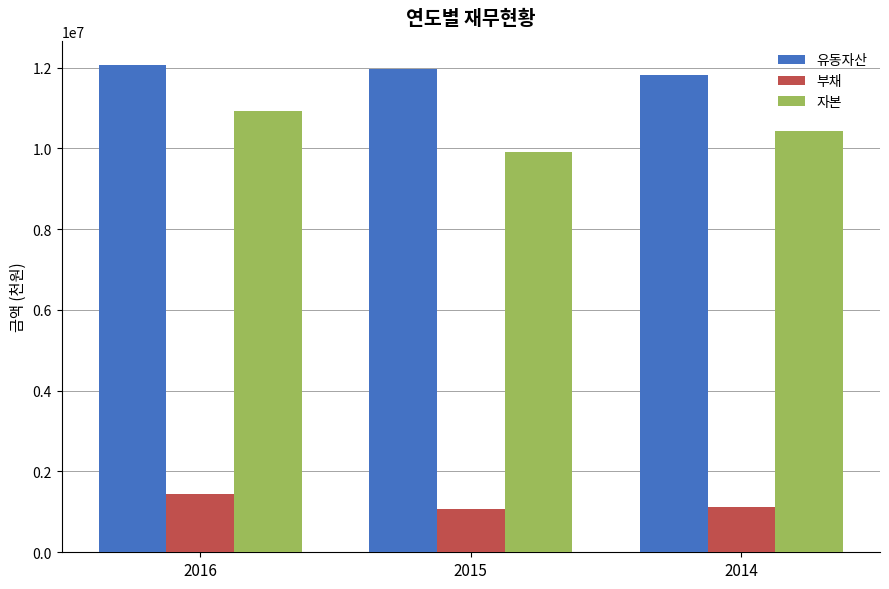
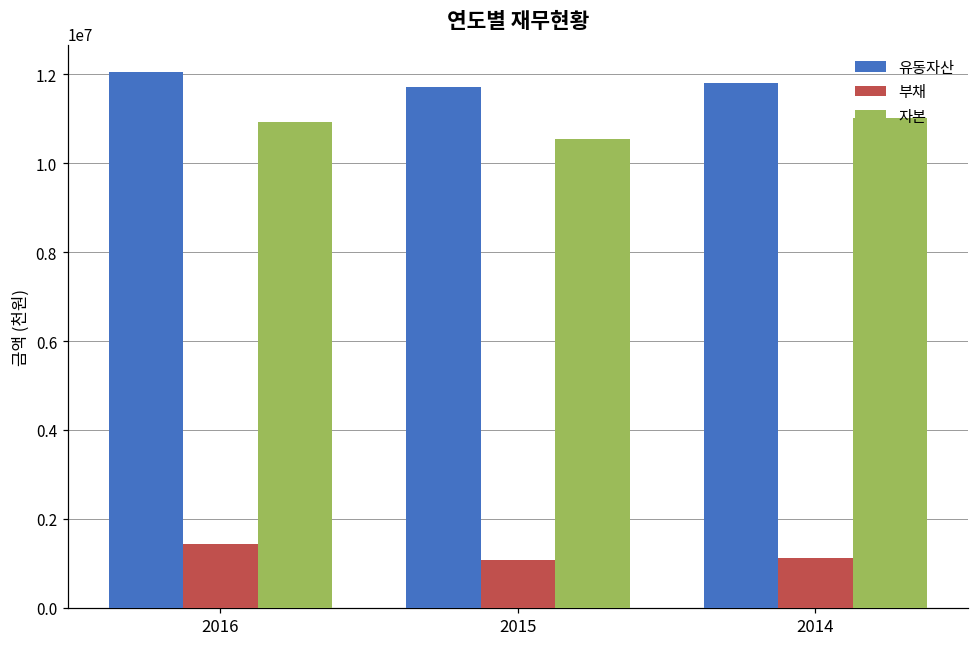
유동자산, 2015: 12000000 -> 11700000
자본, 2015: 9900000 -> 10600000
자본, 2014: 10400000 -> 11000000
